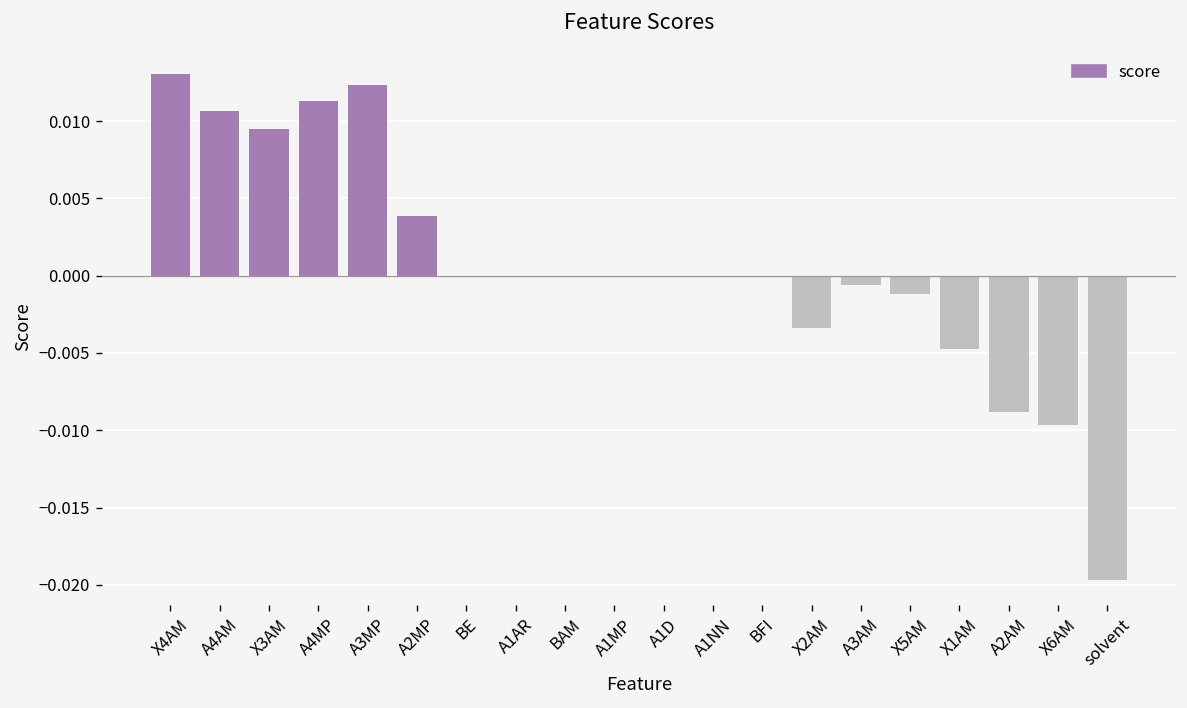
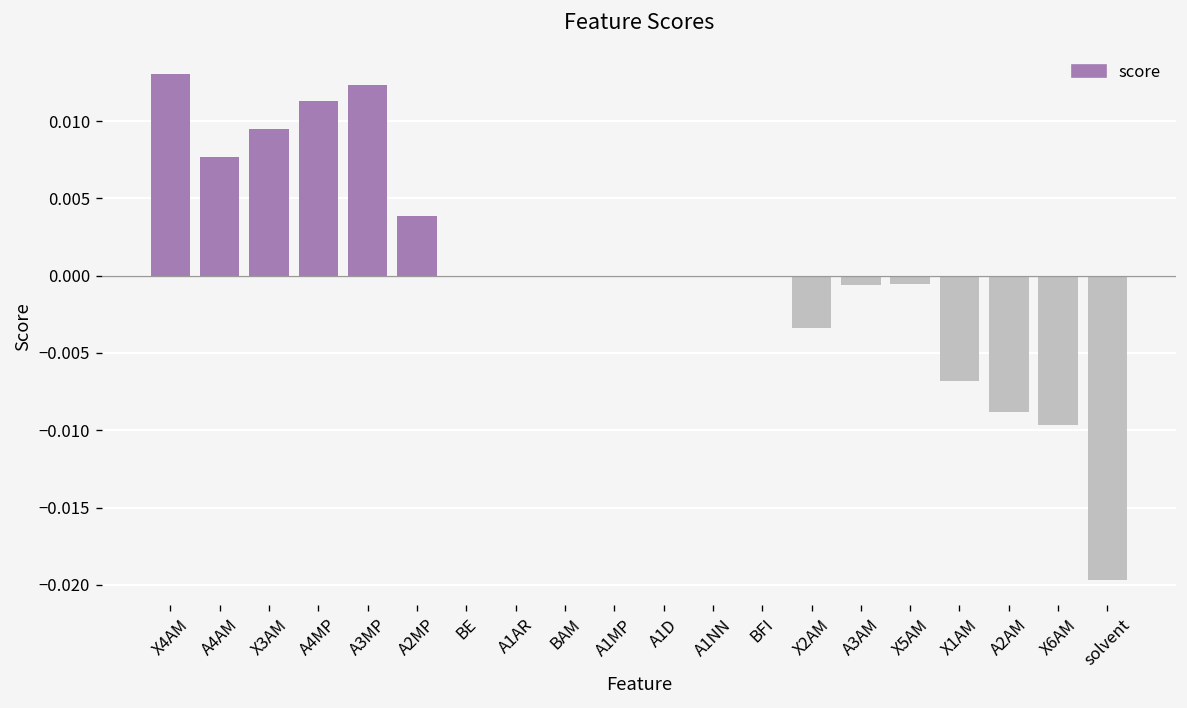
A4AM: 0.0107 -> 0.0077
X5AM: -0.0012 -> -0.0005
X1AM: -0.0047 -> -0.0068
